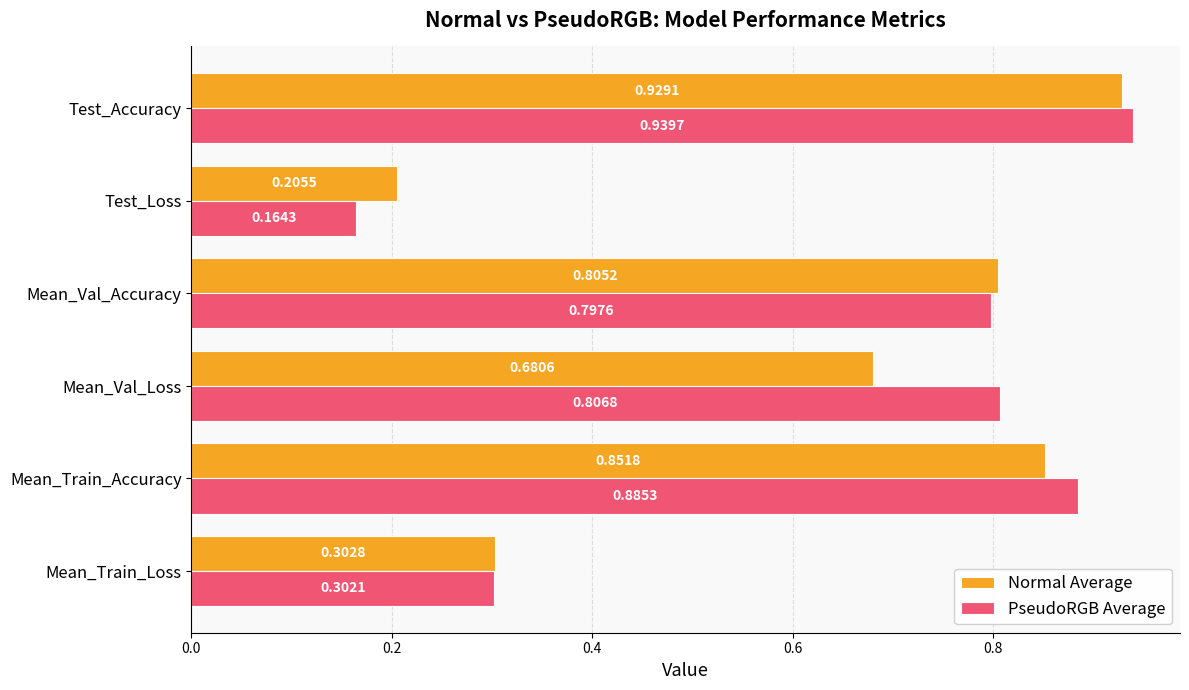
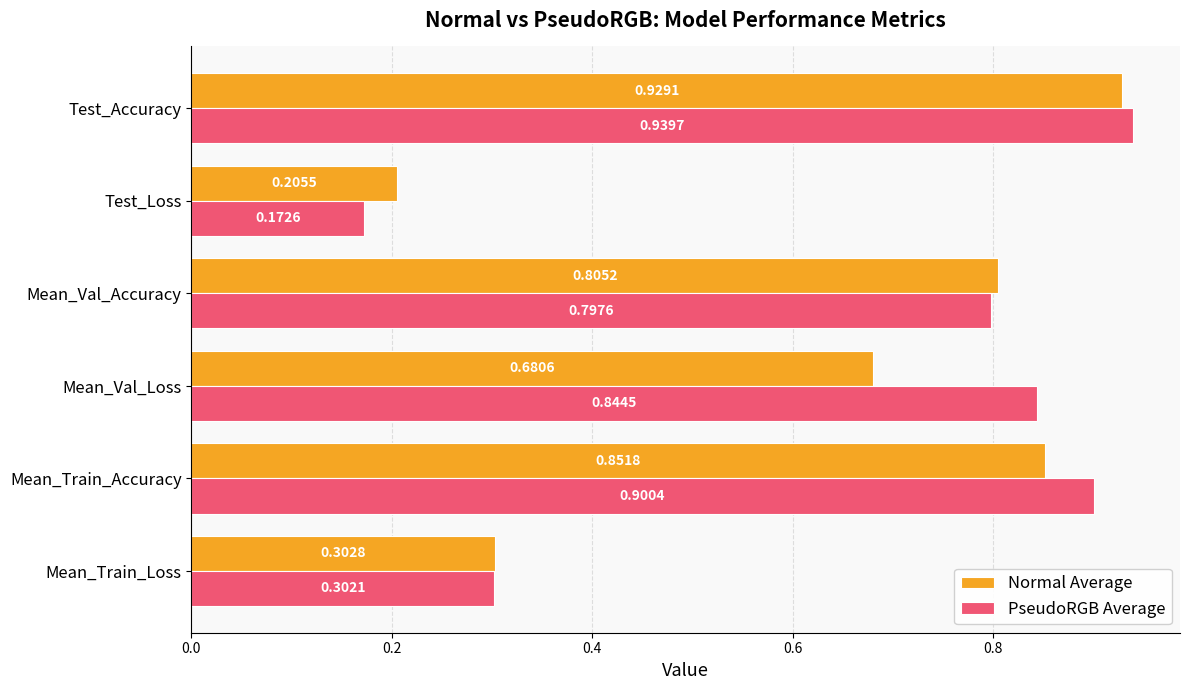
PseudoRGB Average, Test_Loss: 0.1643 -> 0.1726
PseudoRGB Average, Mean_Val_Loss: 0.8068 -> 0.8445
PseudoRGB Average, Mean_Train_Accuracy: 0.8853 -> 0.9004
